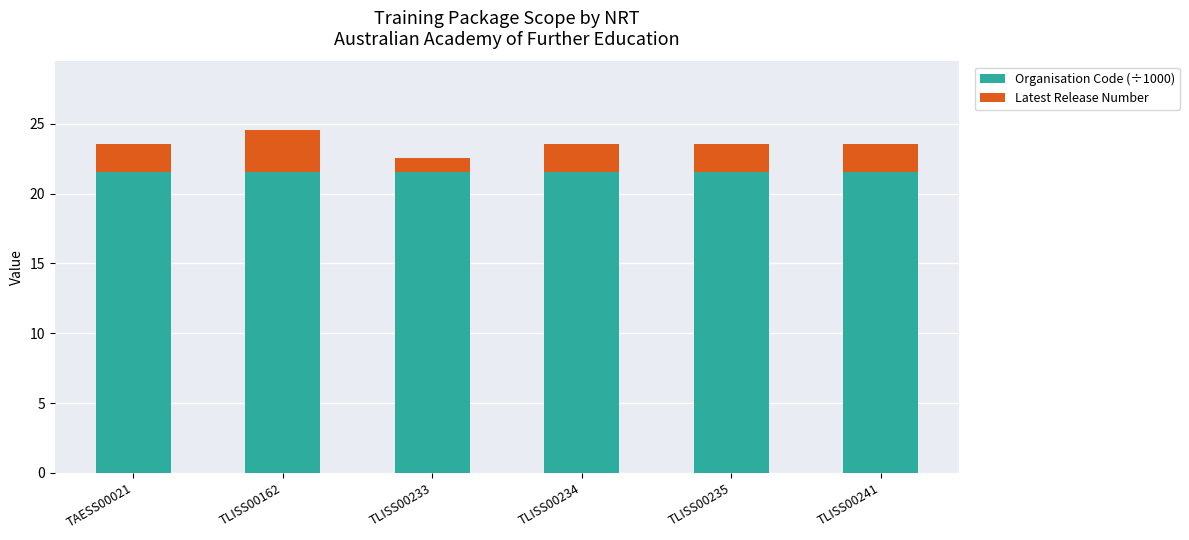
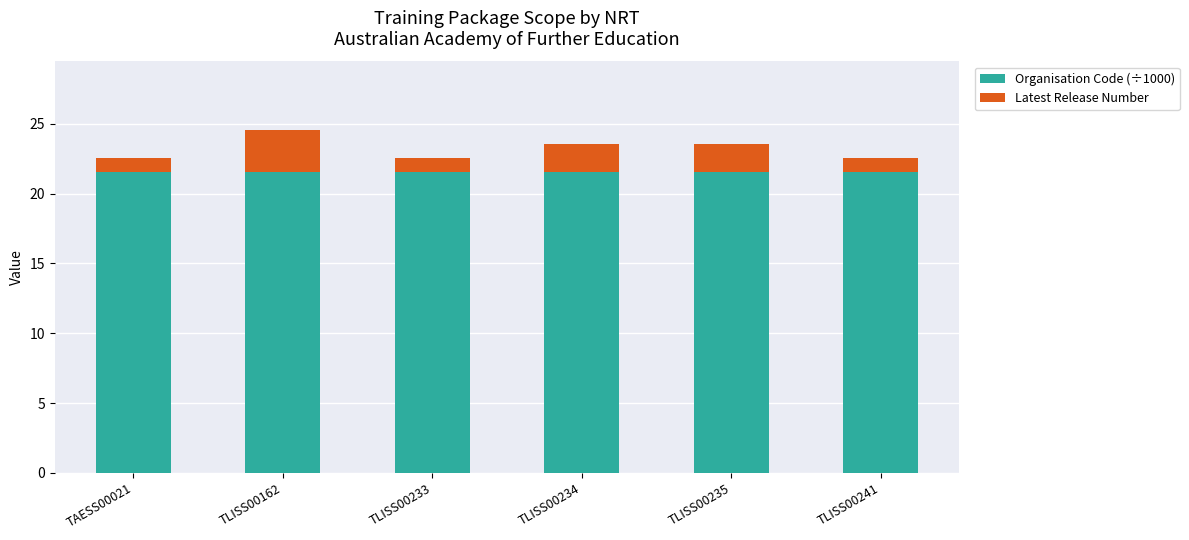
Latest Release Number, TAESS00021: 2 -> 1
Latest Release Number, TLISS00241: 2 -> 1
